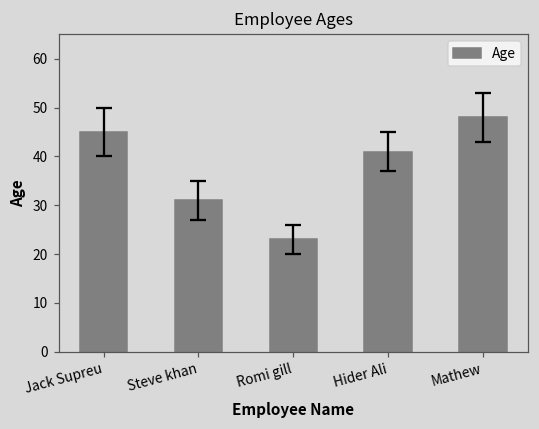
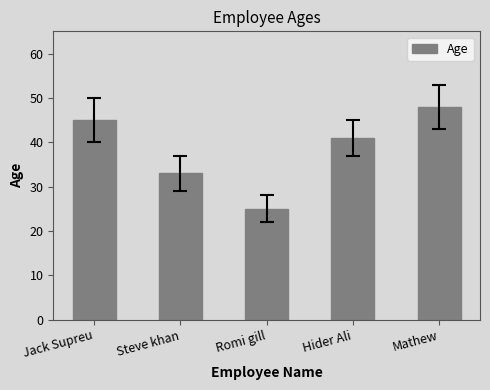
Age, Steve khan: 31 -> 33
Age, Romi gill: 23 -> 25
